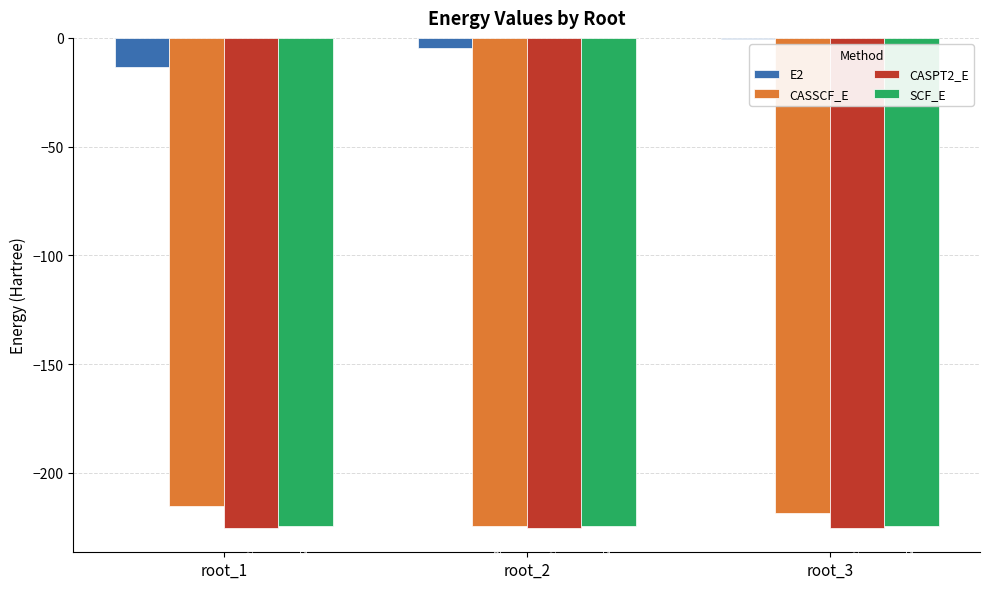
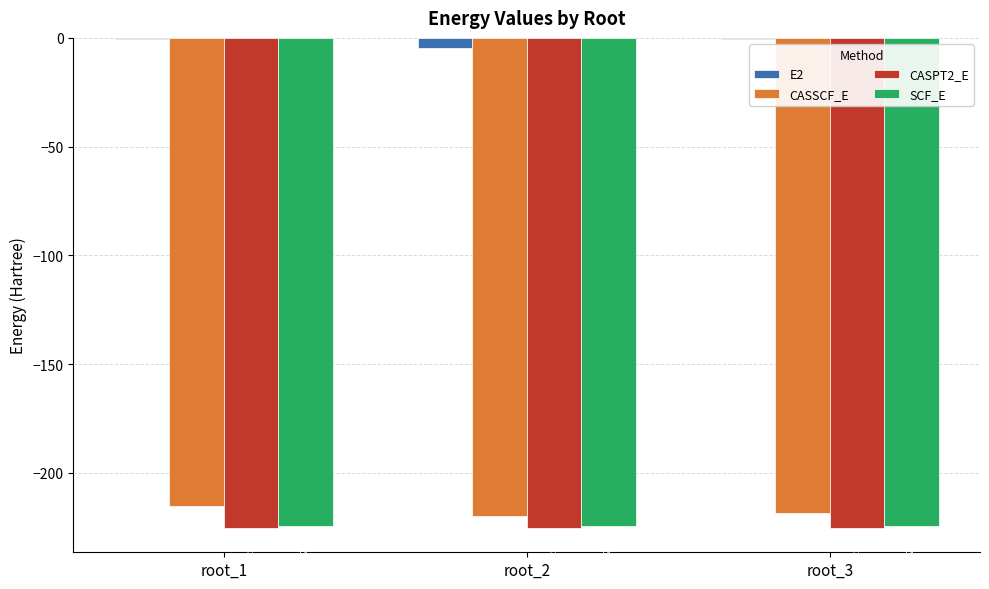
E2, root_1: -13 -> -1
CASSCF_E, root_2: -225 -> -220
